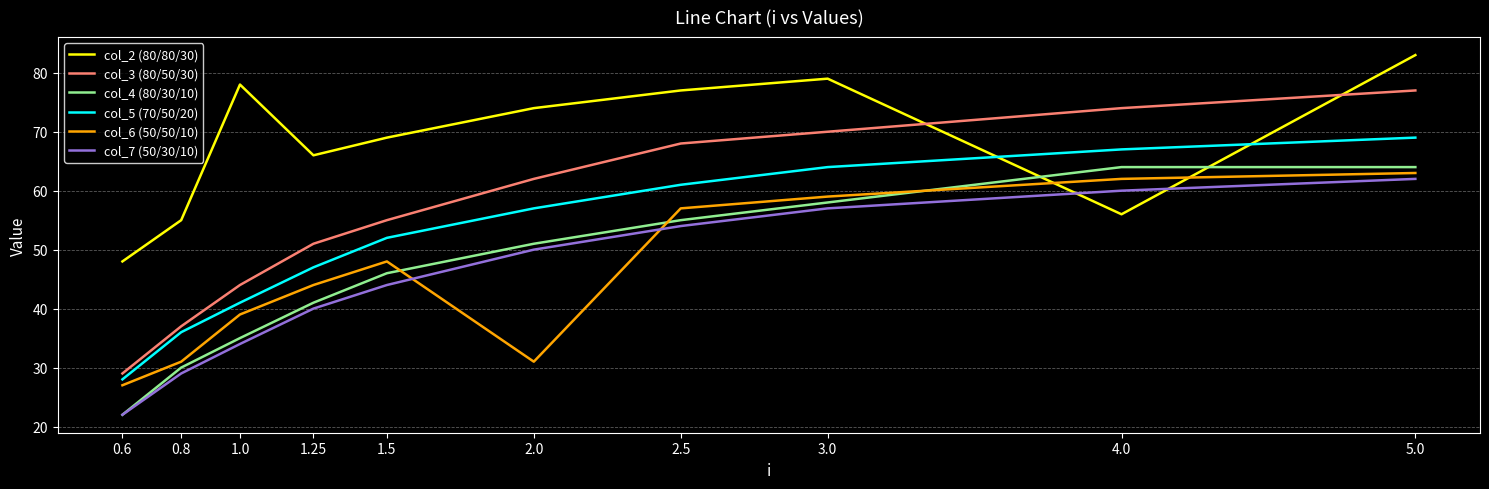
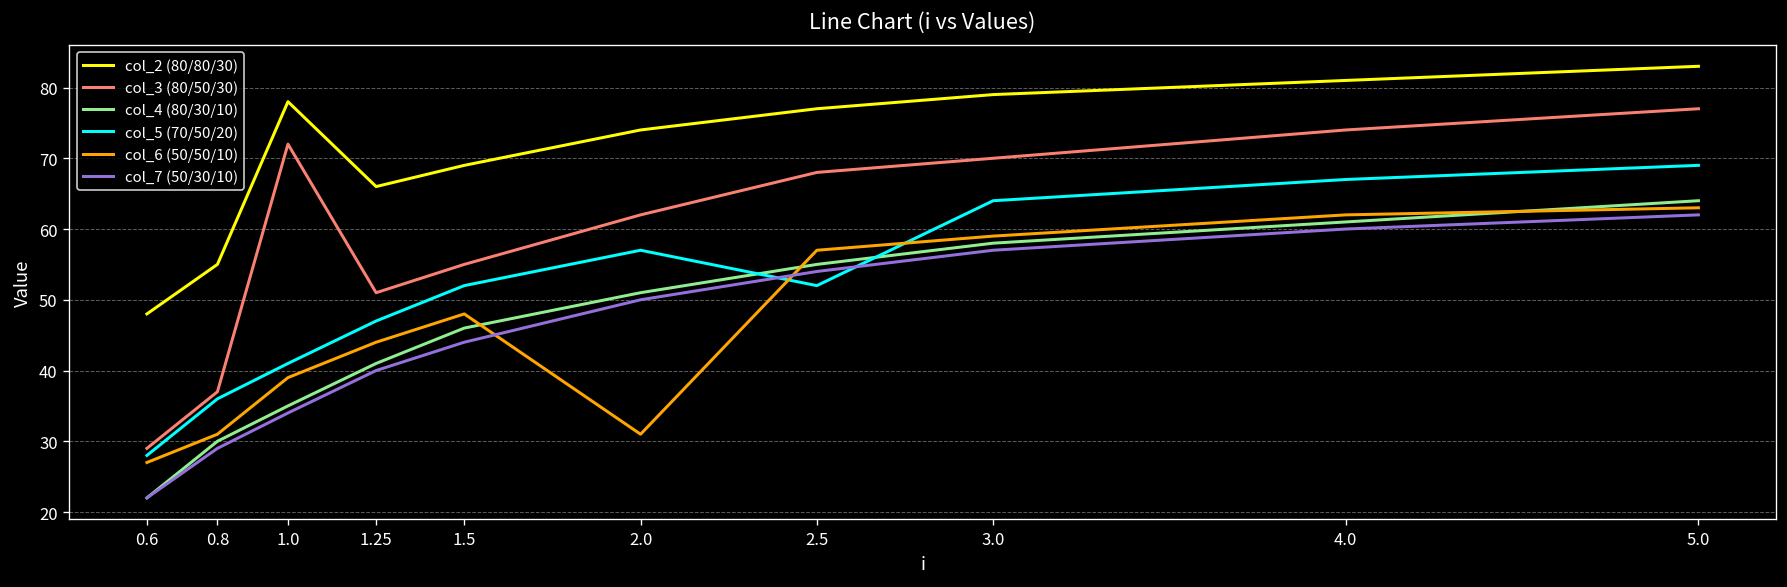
col_3 (80/50/30), 1.0: 44 -> 72
col_5 (70/50/20), 2.5: 61 -> 52
col_2 (80/80/30), 4.0: 56 -> 81
col_4 (80/30/10), 4.0: 64 -> 61
